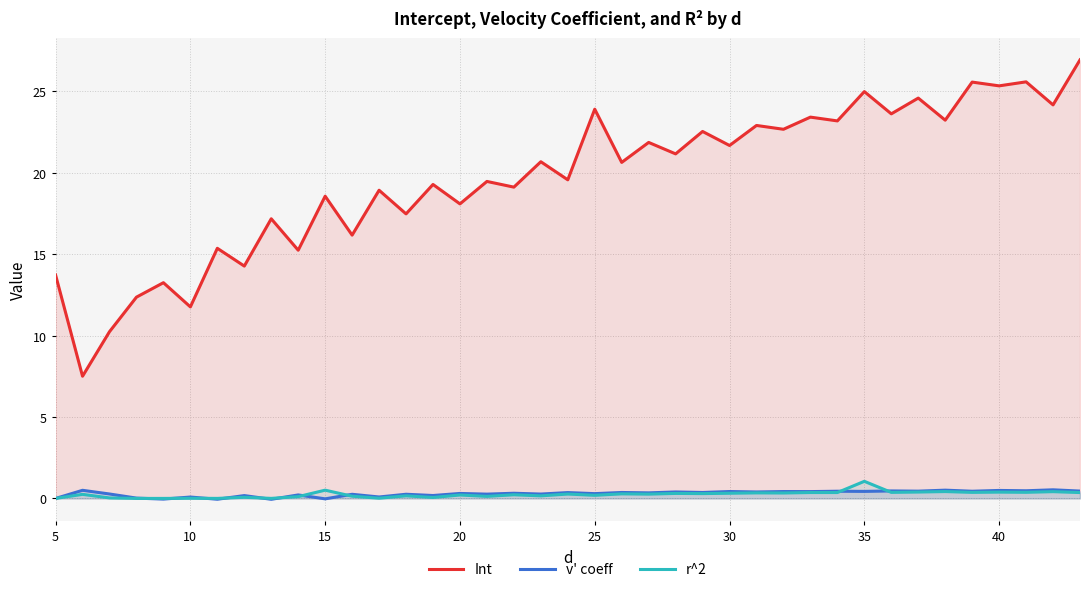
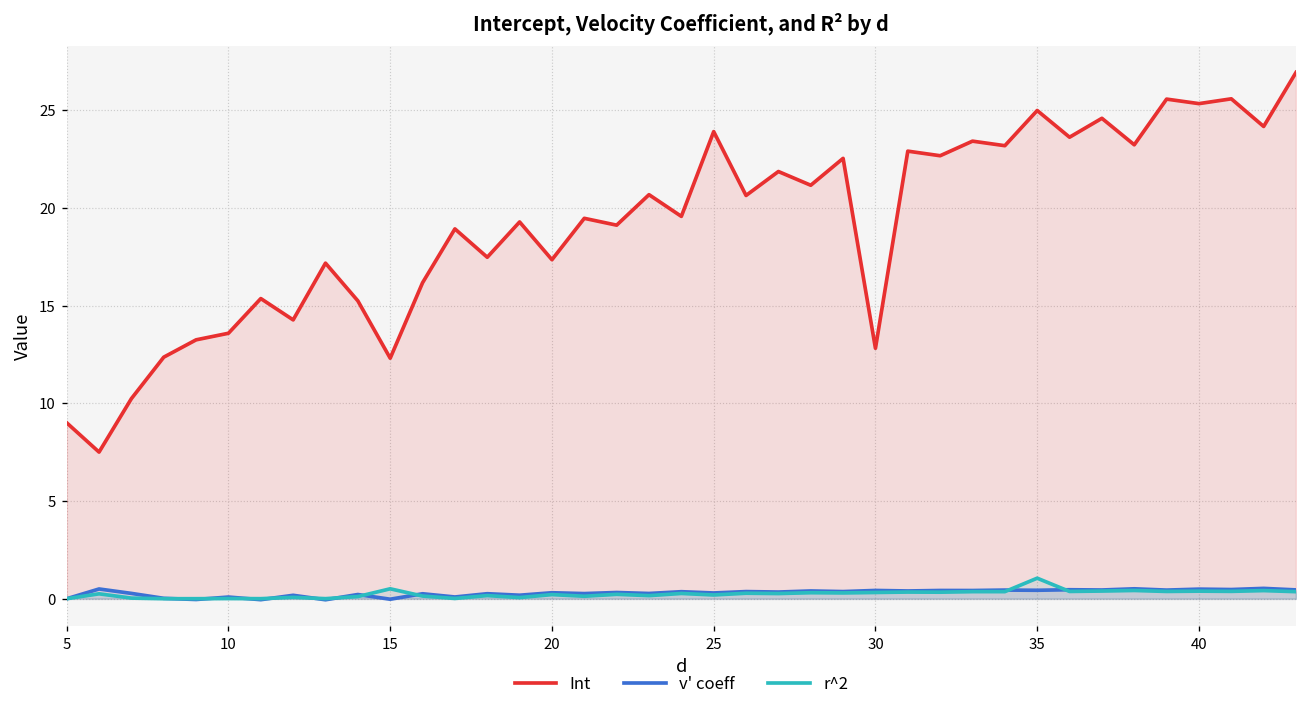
Int, 5: 13.7 -> 9.0
Int, 10: 11.8 -> 13.6
Int, 15: 18.6 -> 12.3
Int, 20: 18.1 -> 17.4
Int, 30: 21.7 -> 12.8
